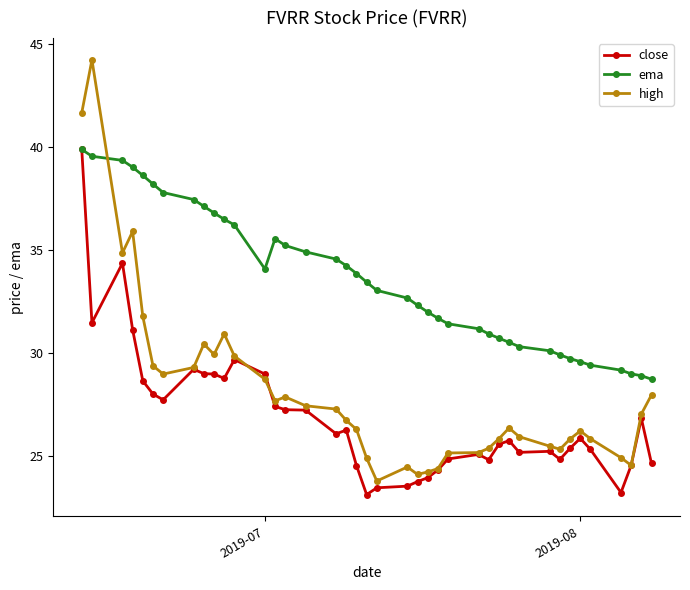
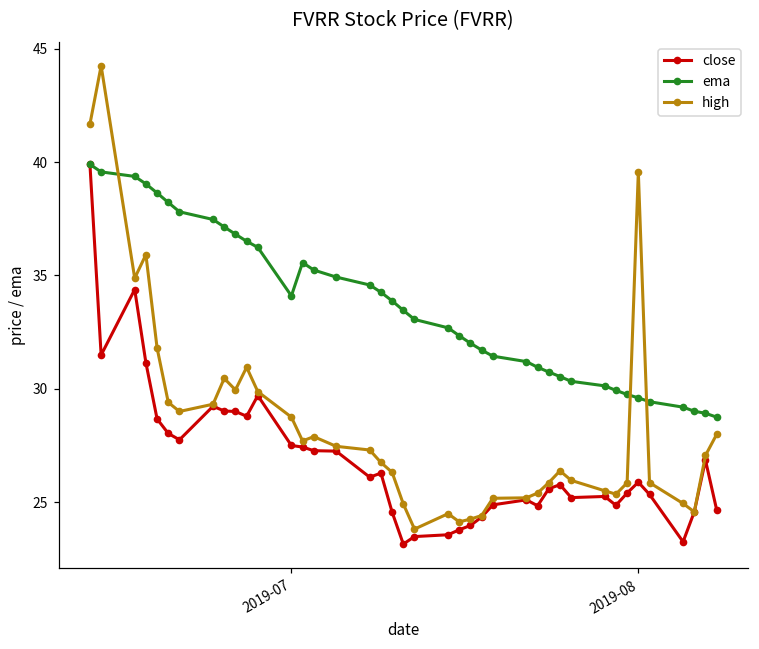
close, 2019-07: 29.0 -> 27.5
high, 2019-08: 26.2 -> 39.6
